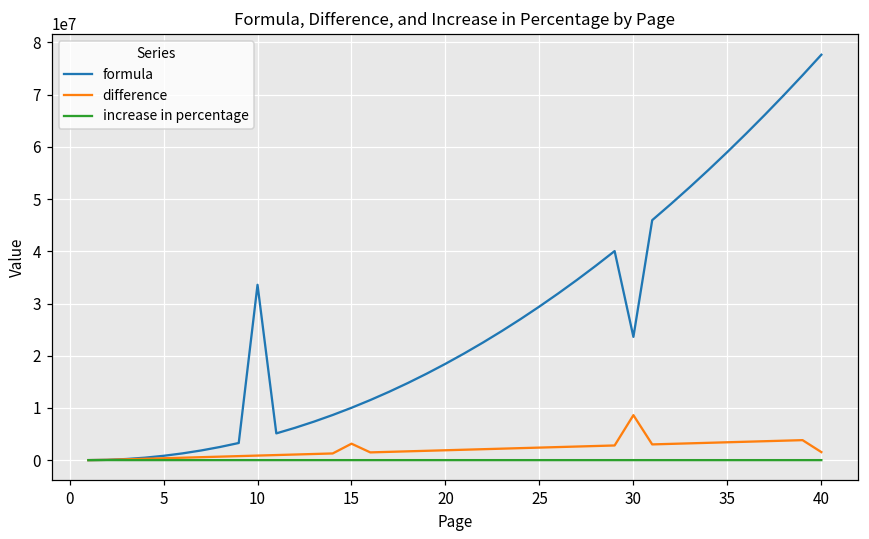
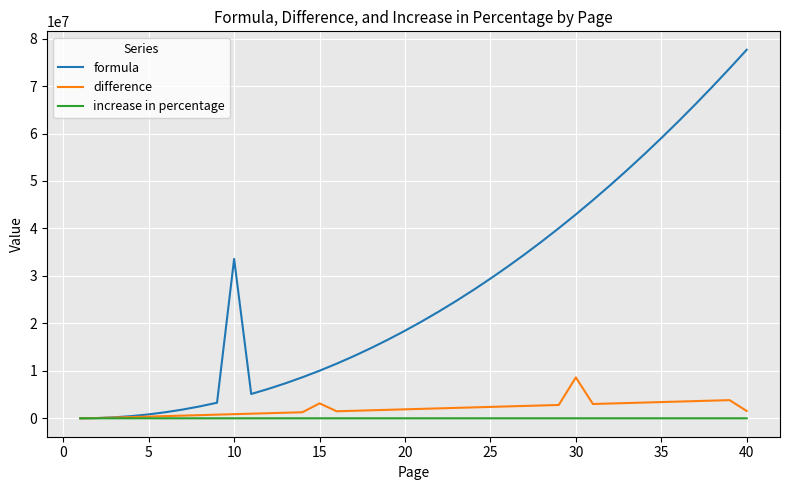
formula, 30: 24000000 -> 43000000
